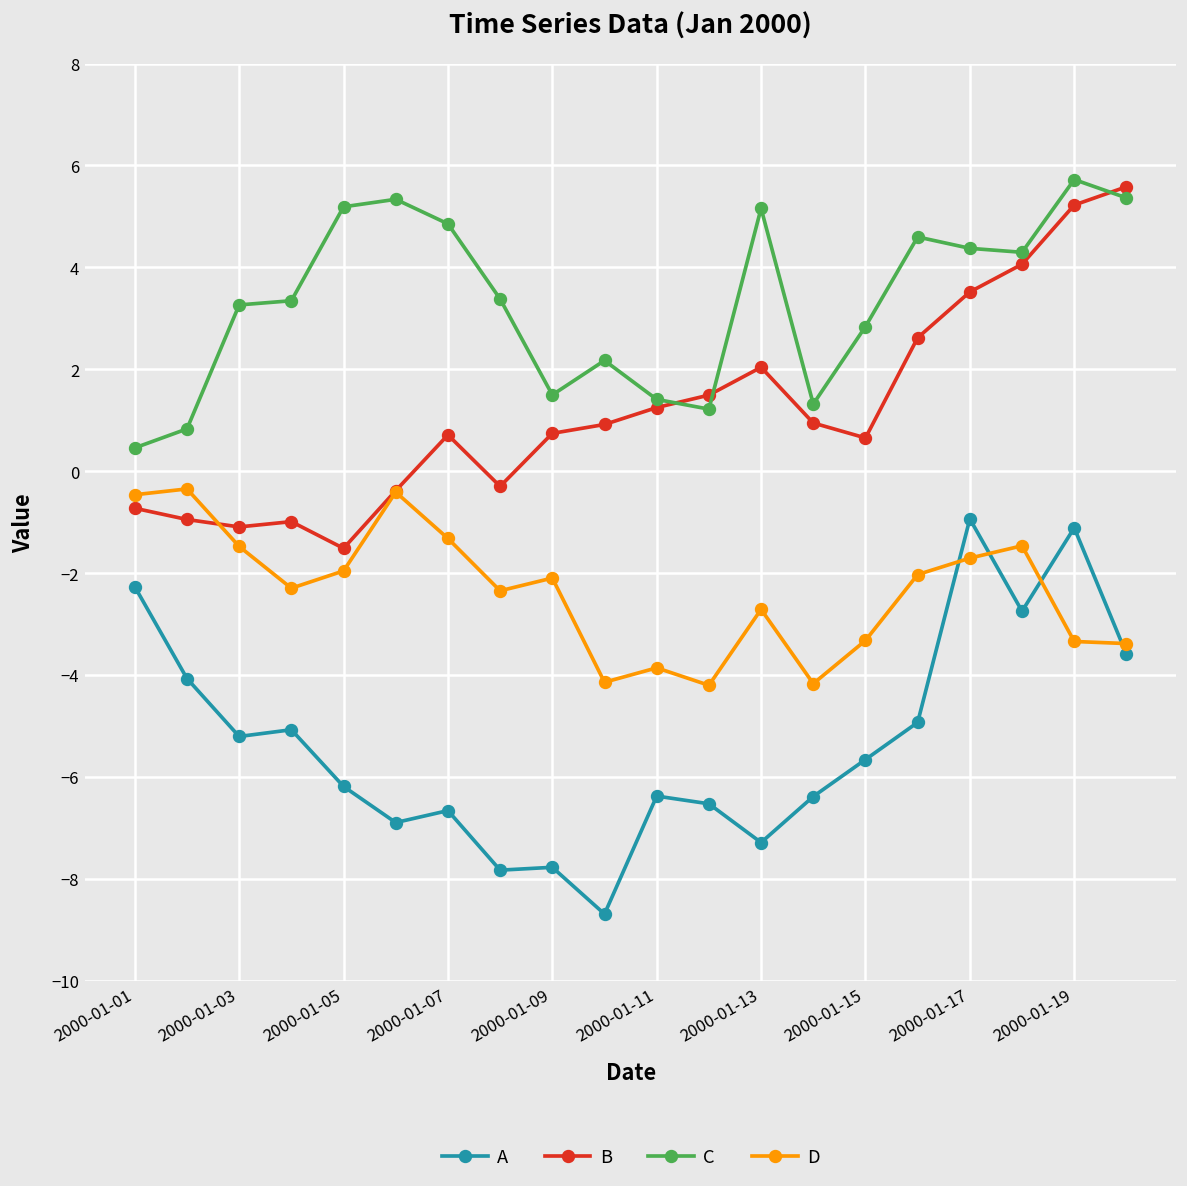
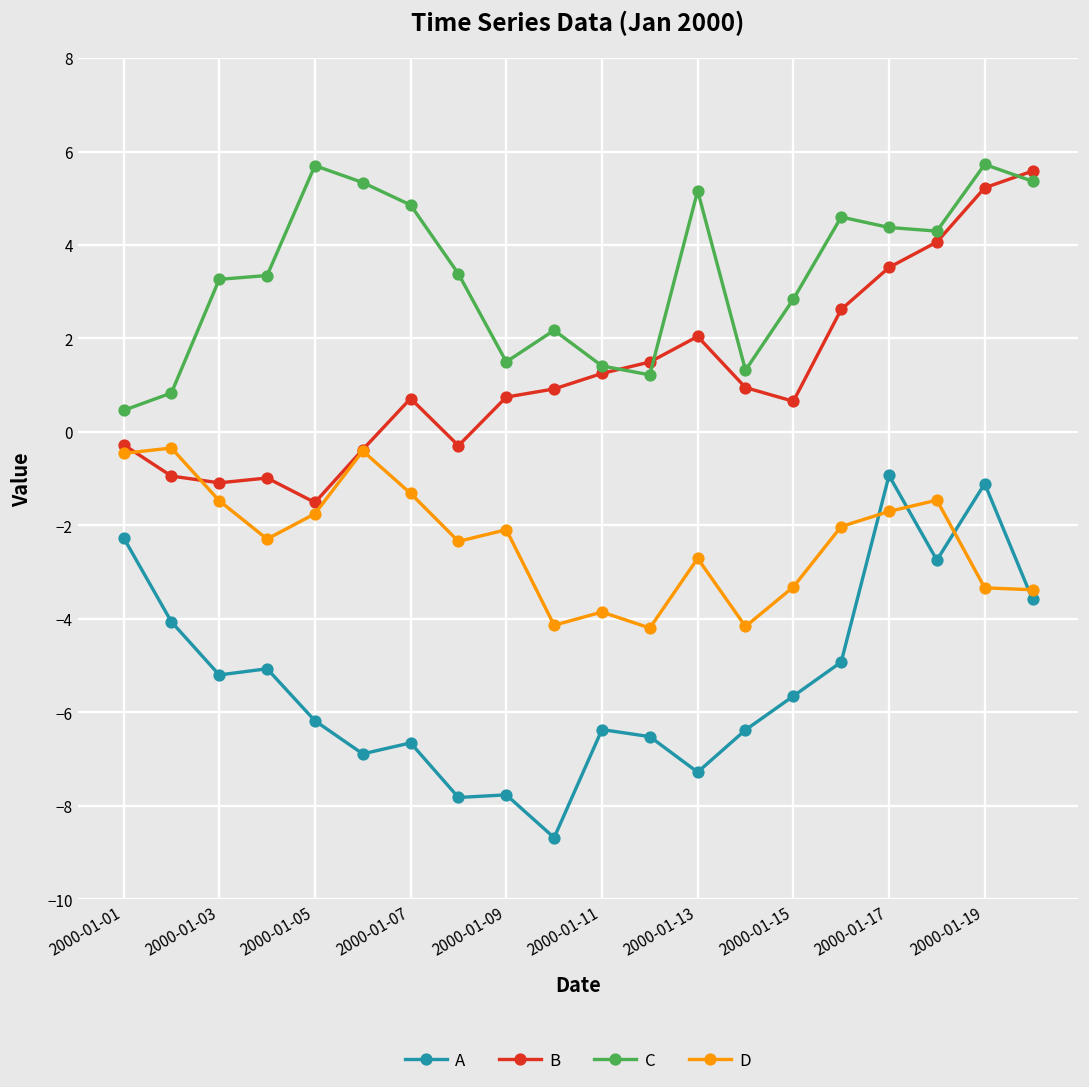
B, 2000-01-01: -0.7 -> -0.3
C, 2000-01-05: 5.2 -> 5.7
D, 2000-01-05: -2.0 -> -1.8
